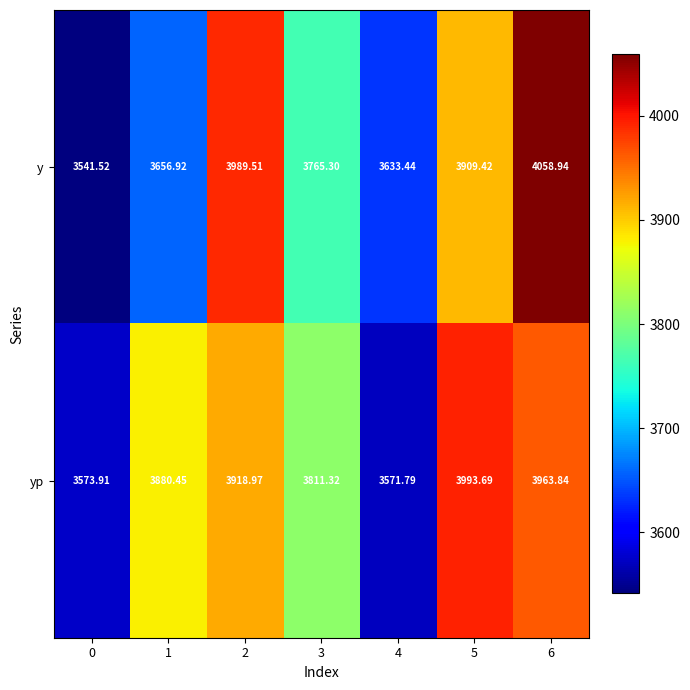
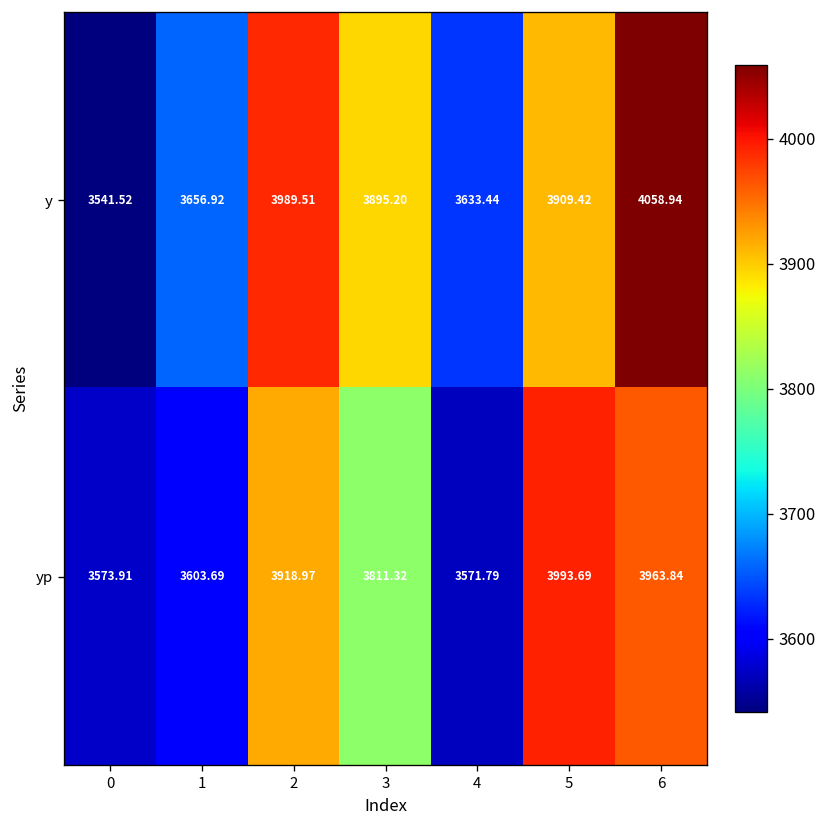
y, 3: 3765.30 -> 3895.20
yp, 1: 3880.45 -> 3603.69
